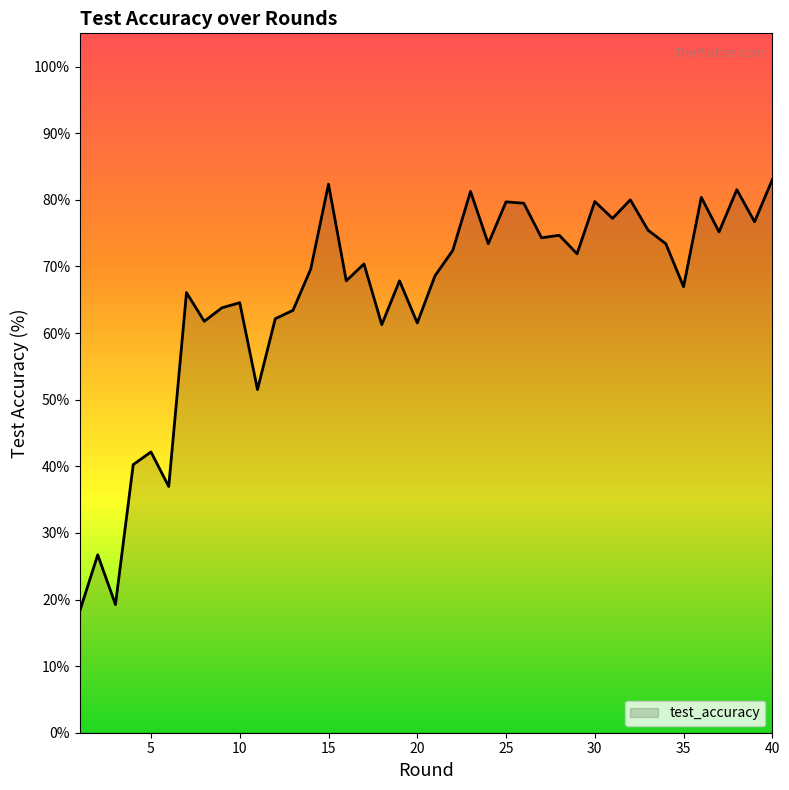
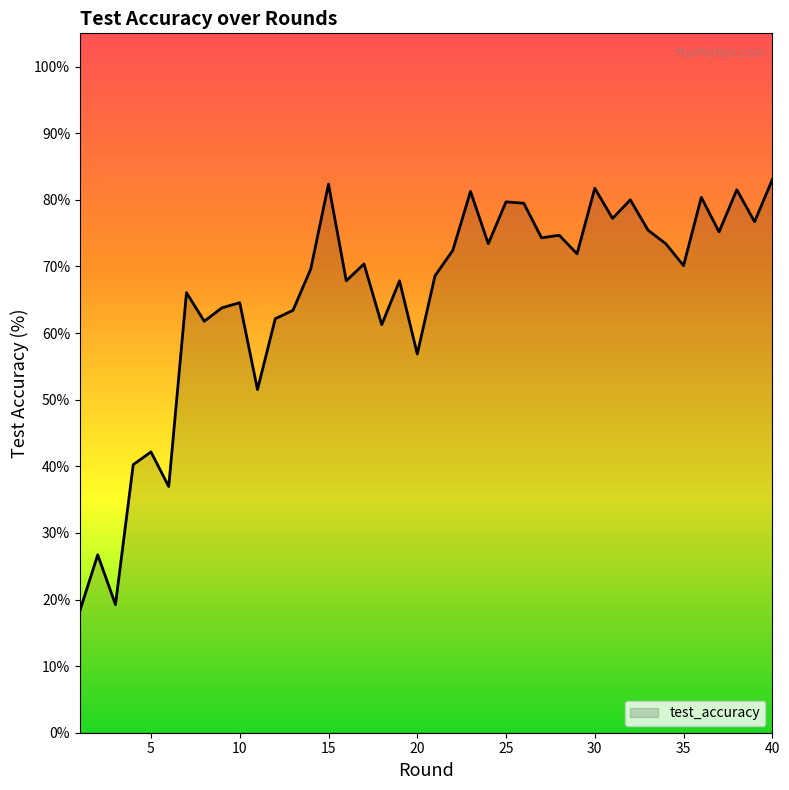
20: 62% -> 57%
30: 80% -> 82%
35: 67% -> 70%
